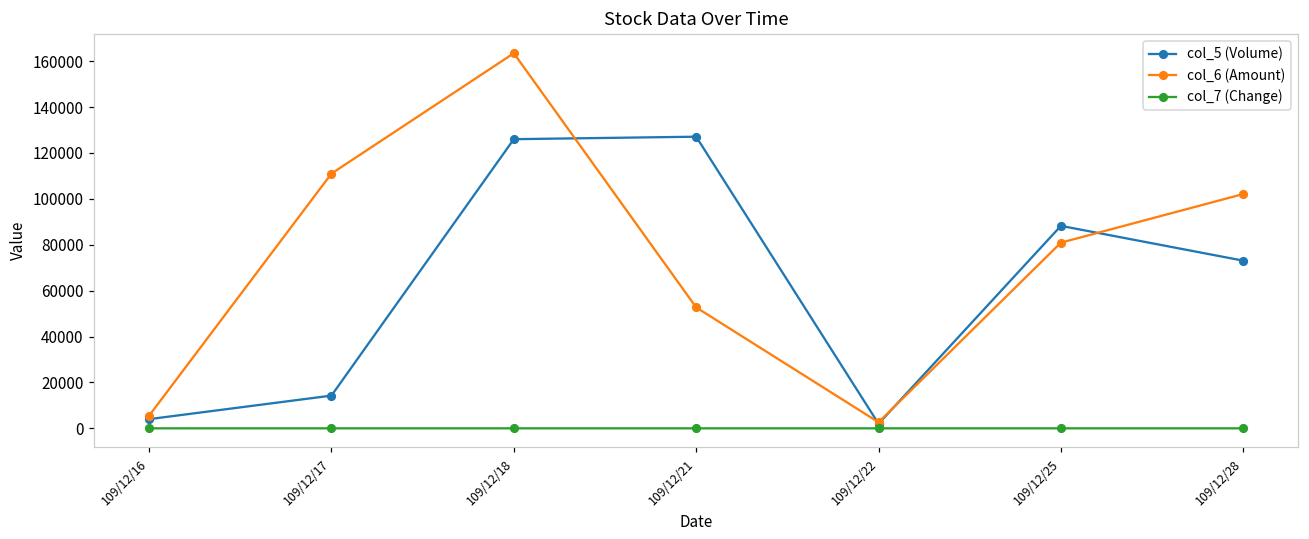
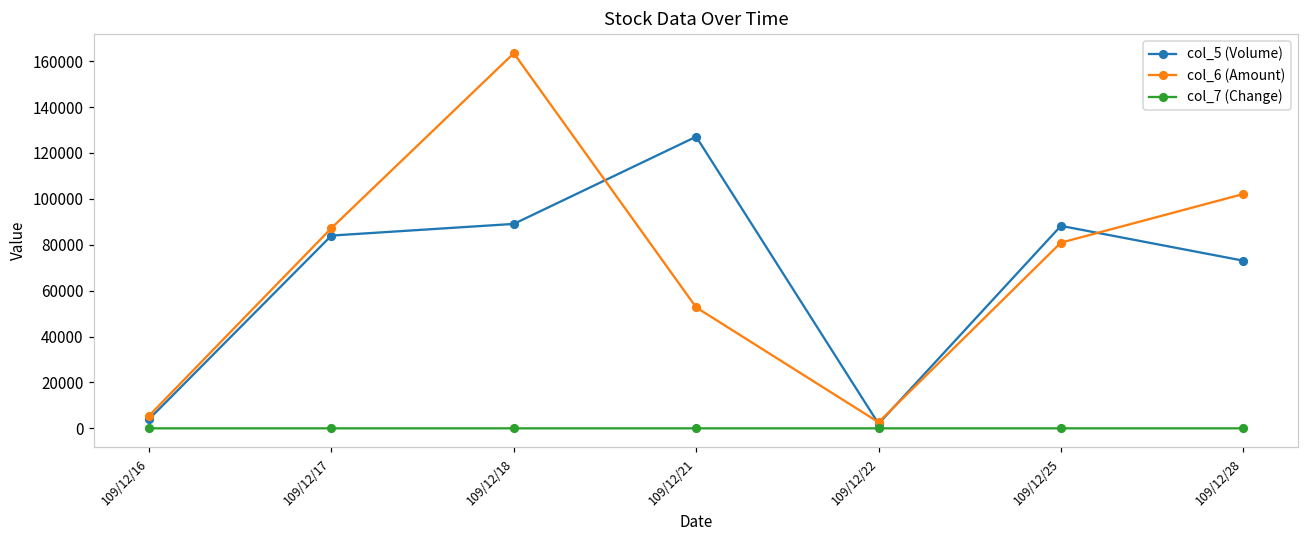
col_5 (Volume), 109/12/17: 14000 -> 84000
col_6 (Amount), 109/12/17: 111000 -> 87000
col_5 (Volume), 109/12/18: 126000 -> 89000
